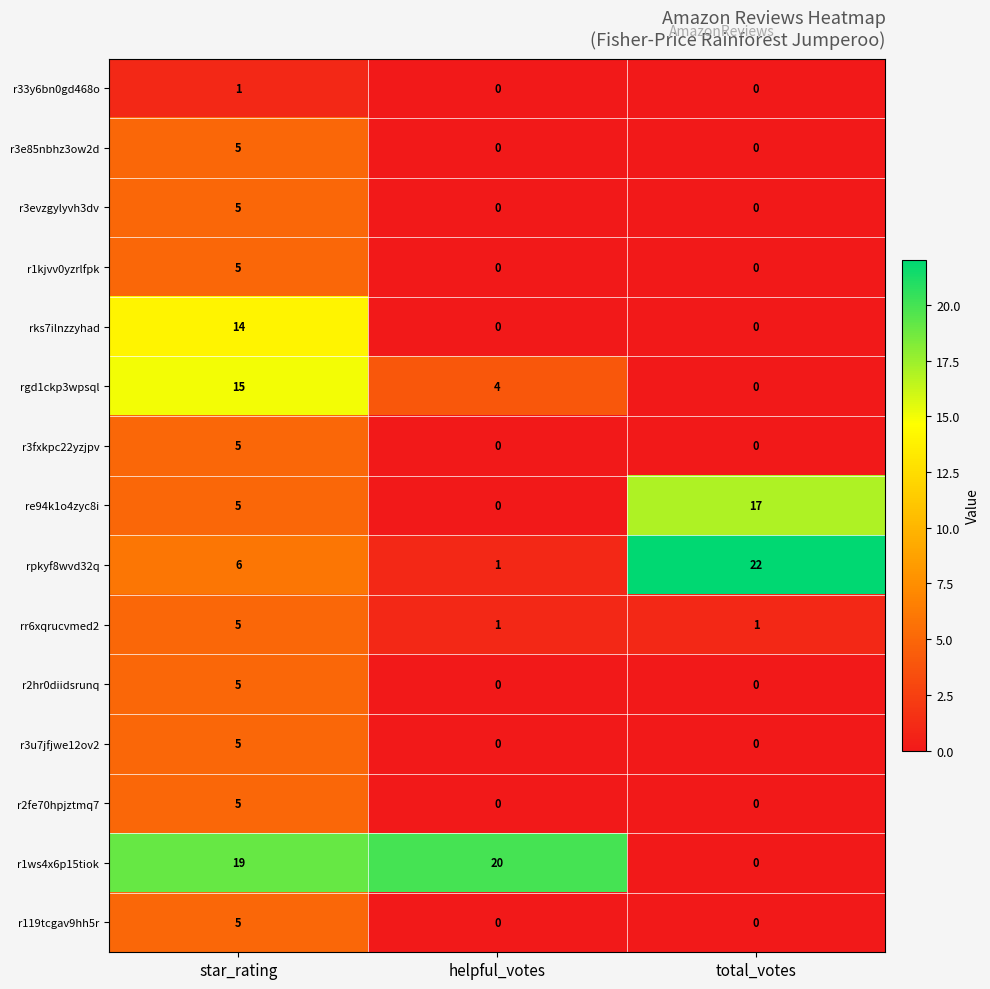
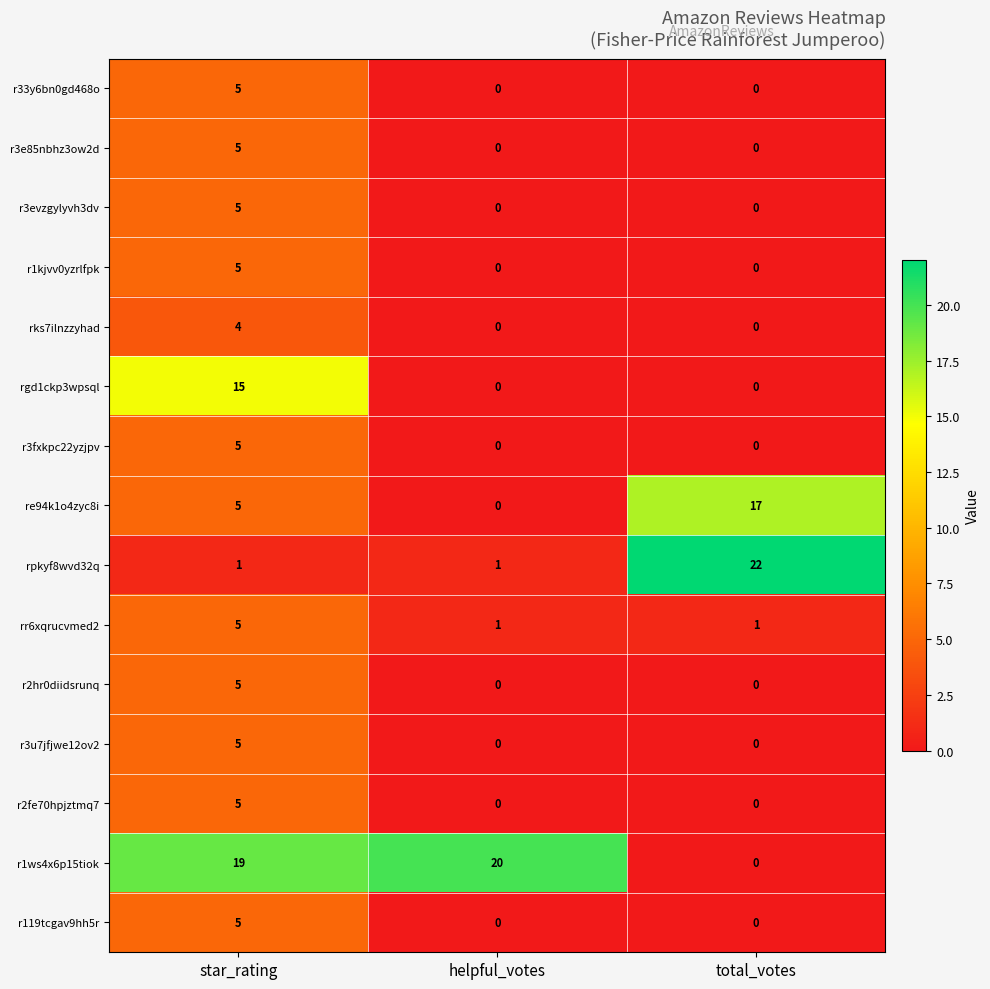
r33y6bn0gd468o, star_rating: 1 -> 5
rks7ilnzzyhad, star_rating: 14 -> 4
rgd1ckp3wpsql, helpful_votes: 4 -> 0
rpkyf8wvd32q, star_rating: 6 -> 1
